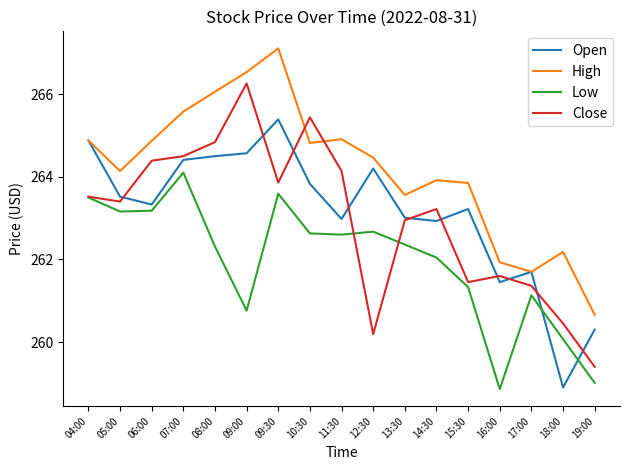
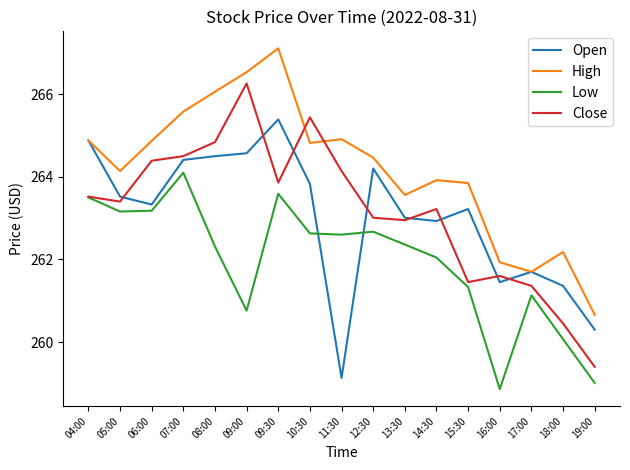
Open, 11:30: 263.0 -> 259.1
Close, 12:30: 260.2 -> 263.0
Open, 18:00: 258.9 -> 261.4
